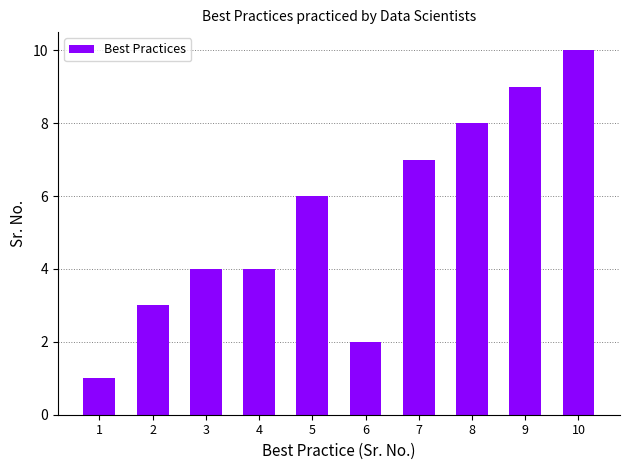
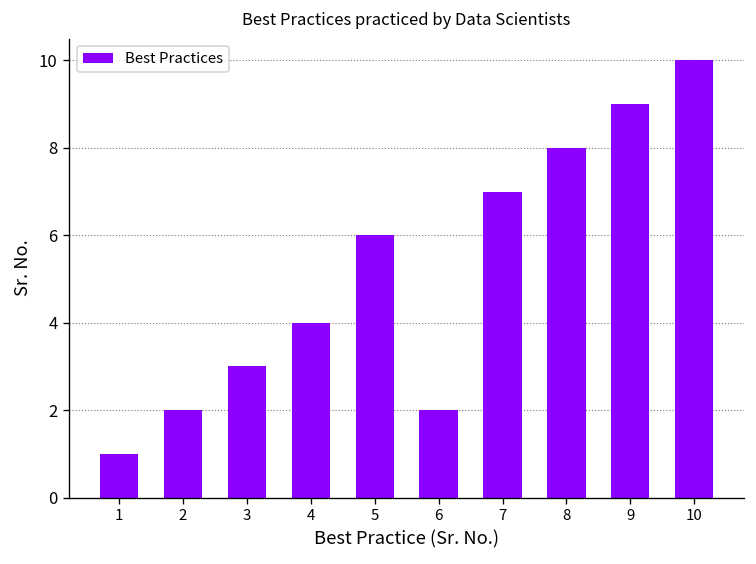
2: 3 -> 2
3: 4 -> 3
